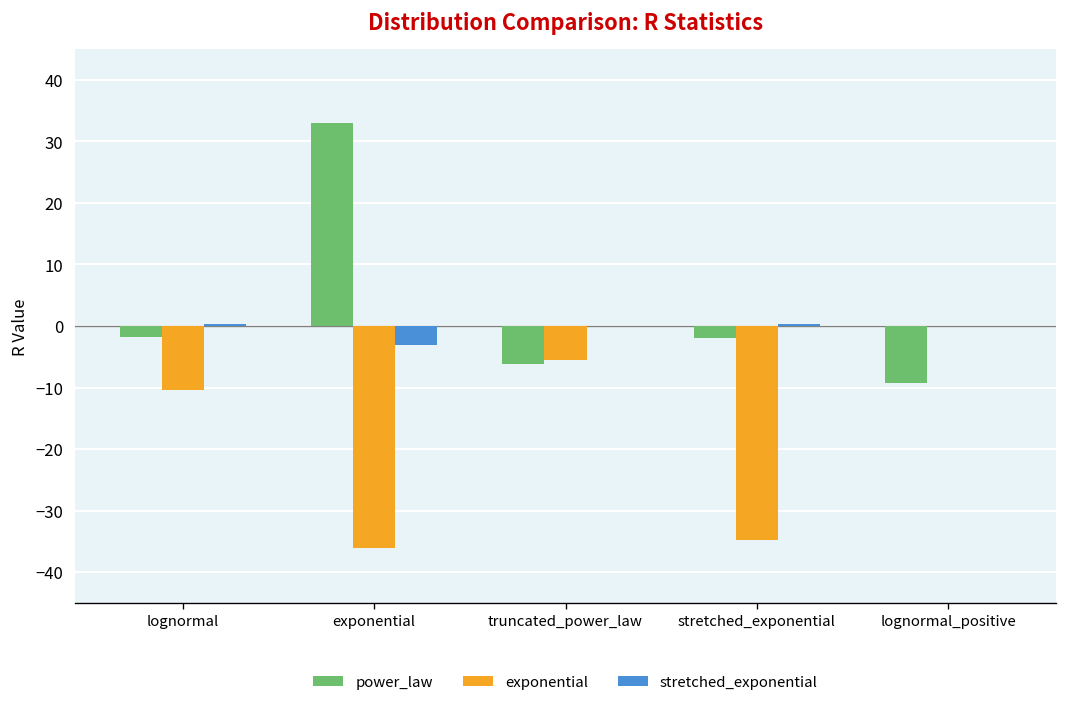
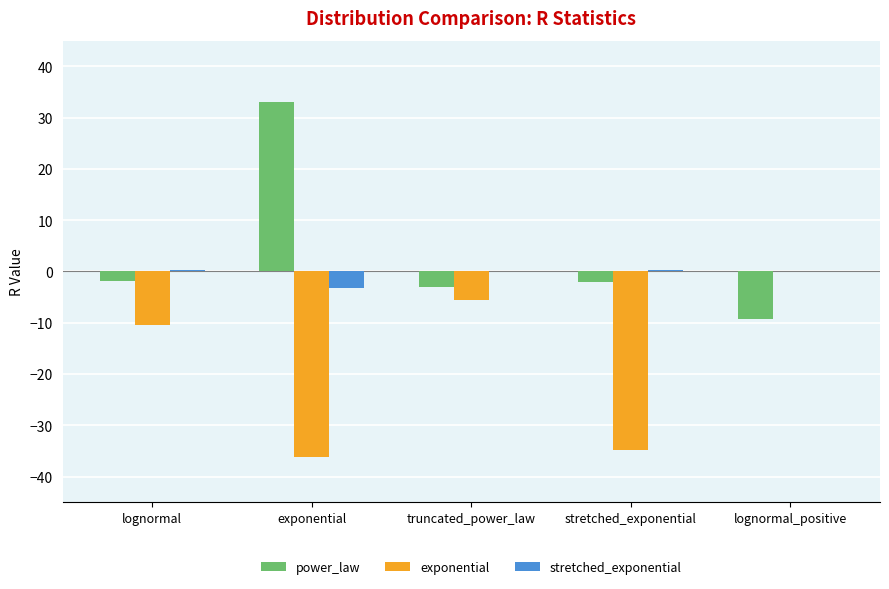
power_law, truncated_power_law: -6 -> -3
